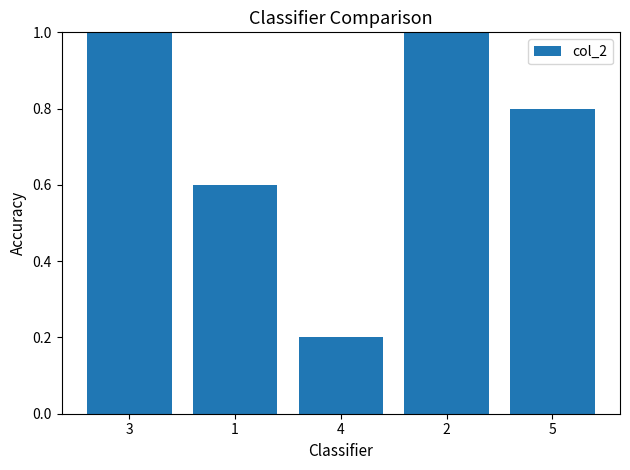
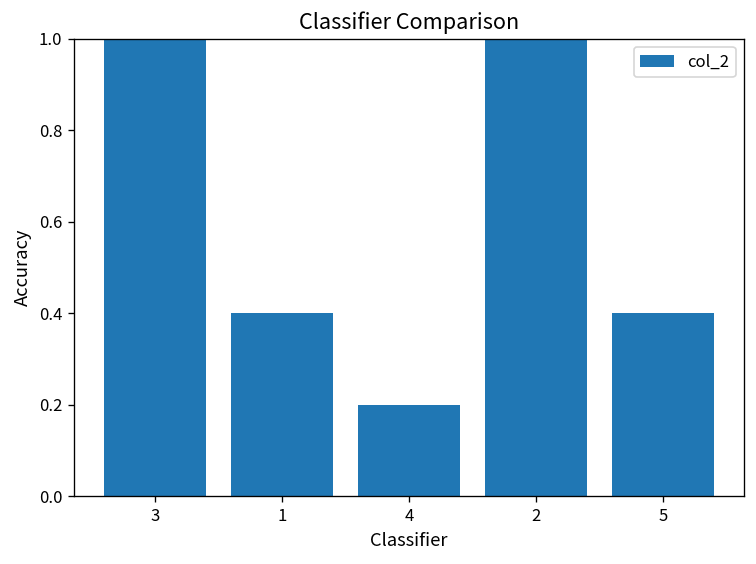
1: 0.60 -> 0.40
5: 0.80 -> 0.40
